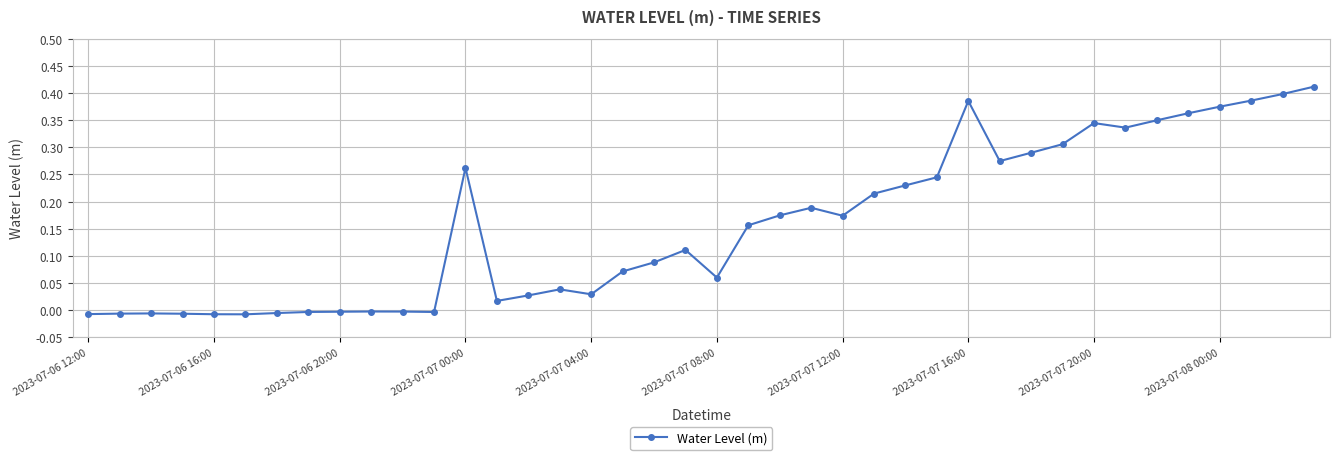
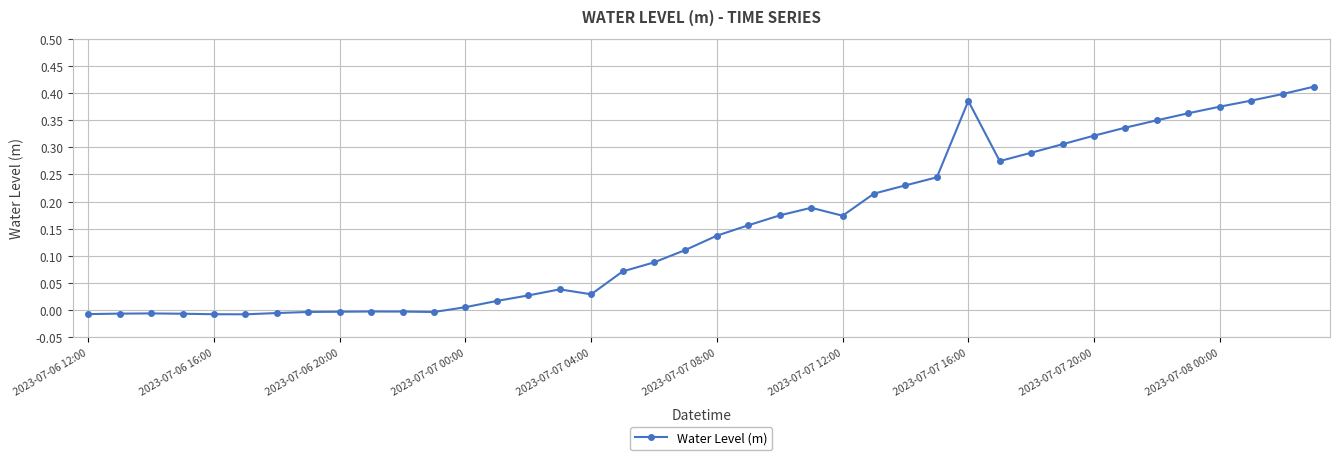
2023-07-07 00:00: 0.26 -> 0.01
2023-07-07 08:00: 0.06 -> 0.14
2023-07-07 20:00: 0.34 -> 0.32
